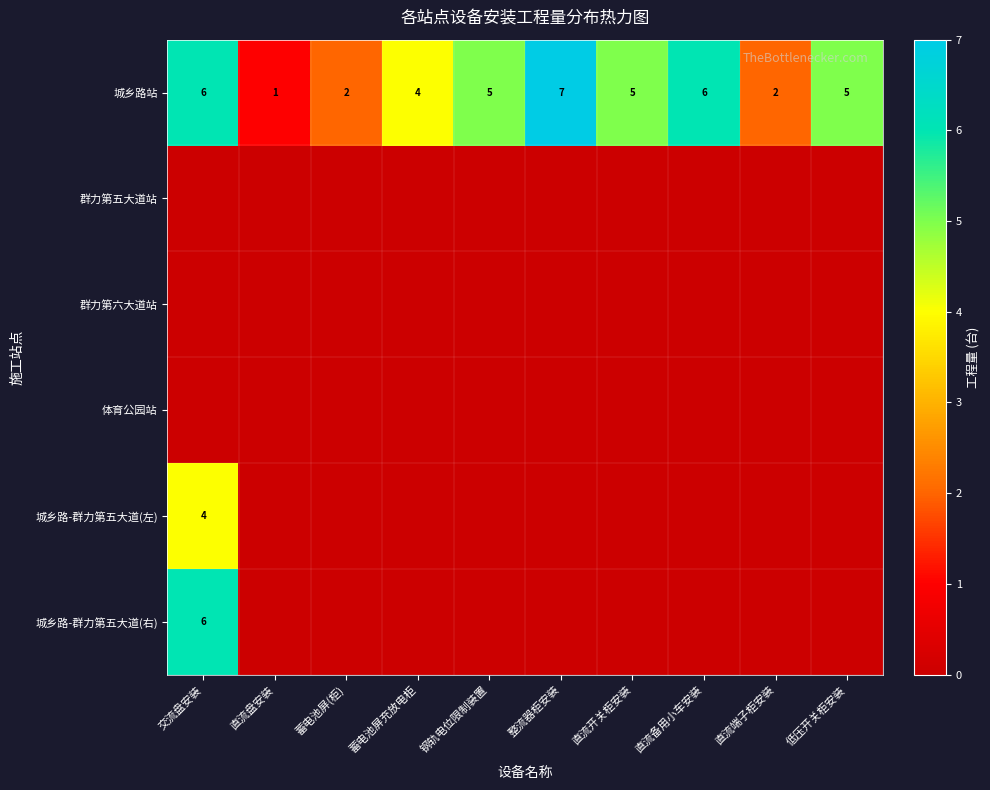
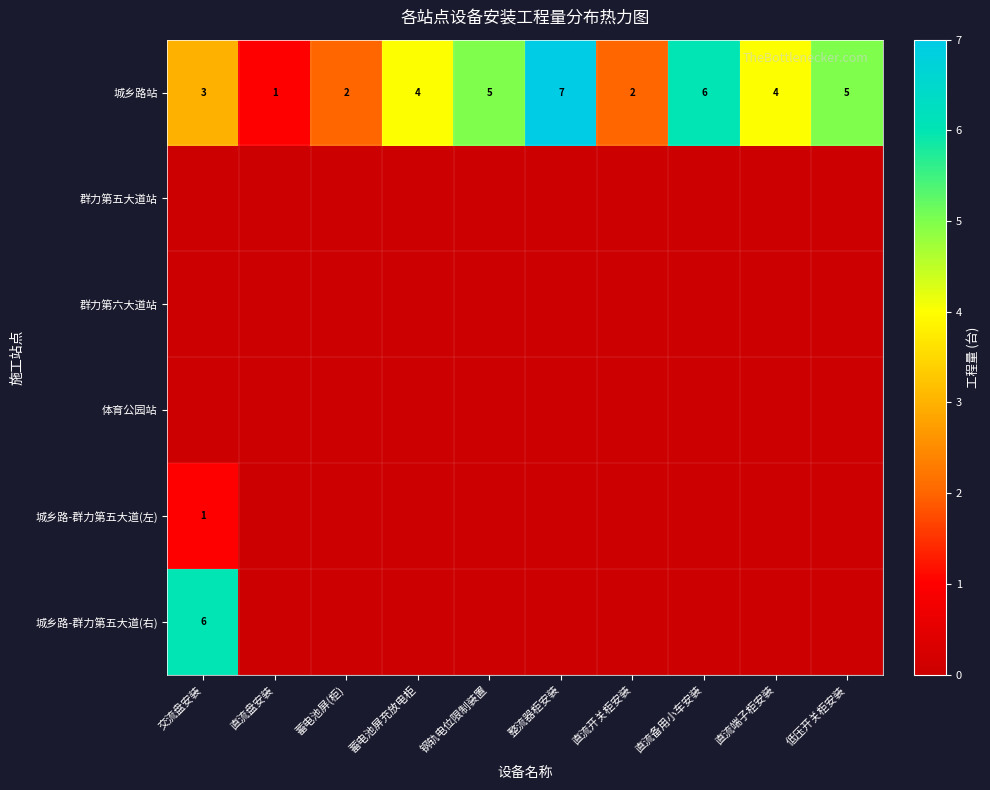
城乡路站, 交流盘安装: 6 -> 3
城乡路站, 直流开关柜安装: 5 -> 2
城乡路站, 直流端子柜安装: 2 -> 4
城乡路-群力第五大道(左), 交流盘安装: 4 -> 1
